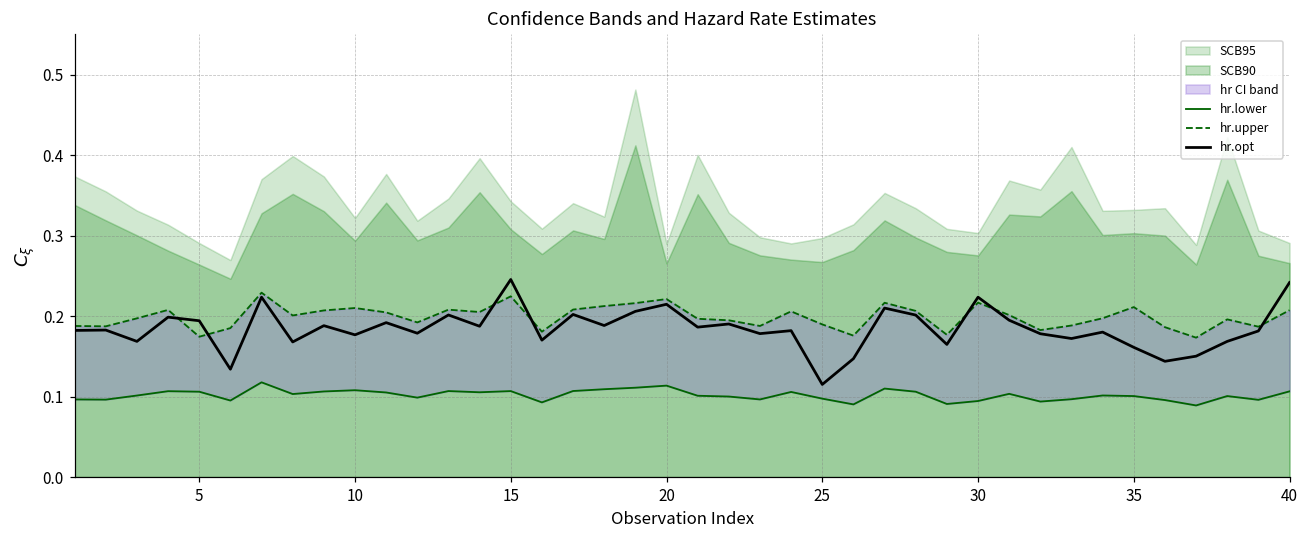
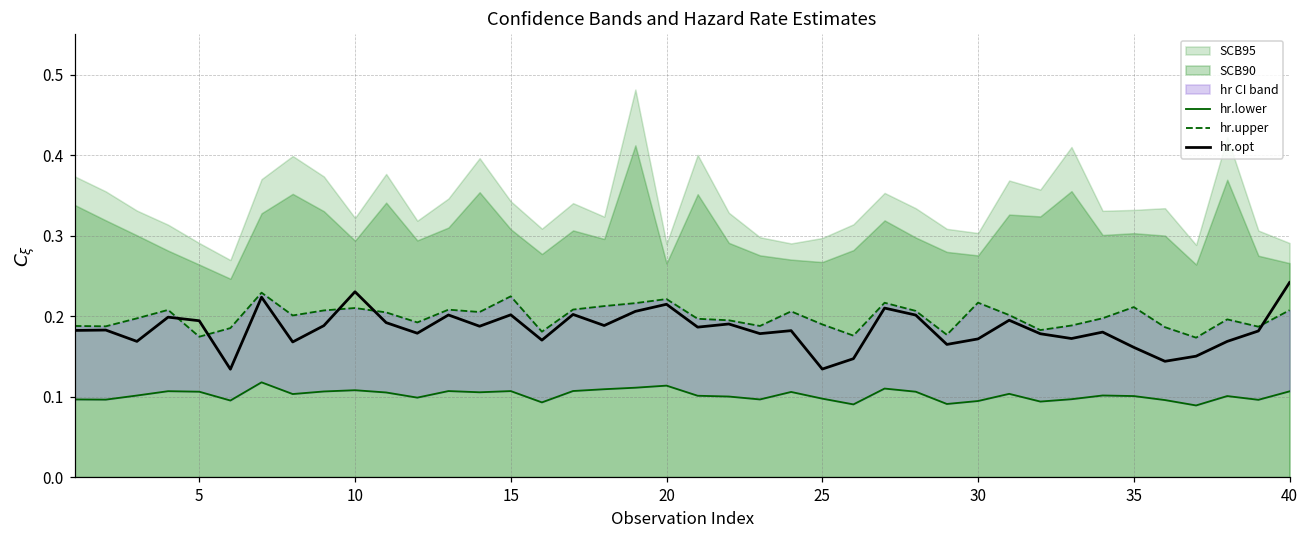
hr.opt, 10: 0.18 -> 0.23
hr.opt, 15: 0.25 -> 0.20
hr.opt, 25: 0.12 -> 0.13
hr.opt, 30: 0.22 -> 0.17
